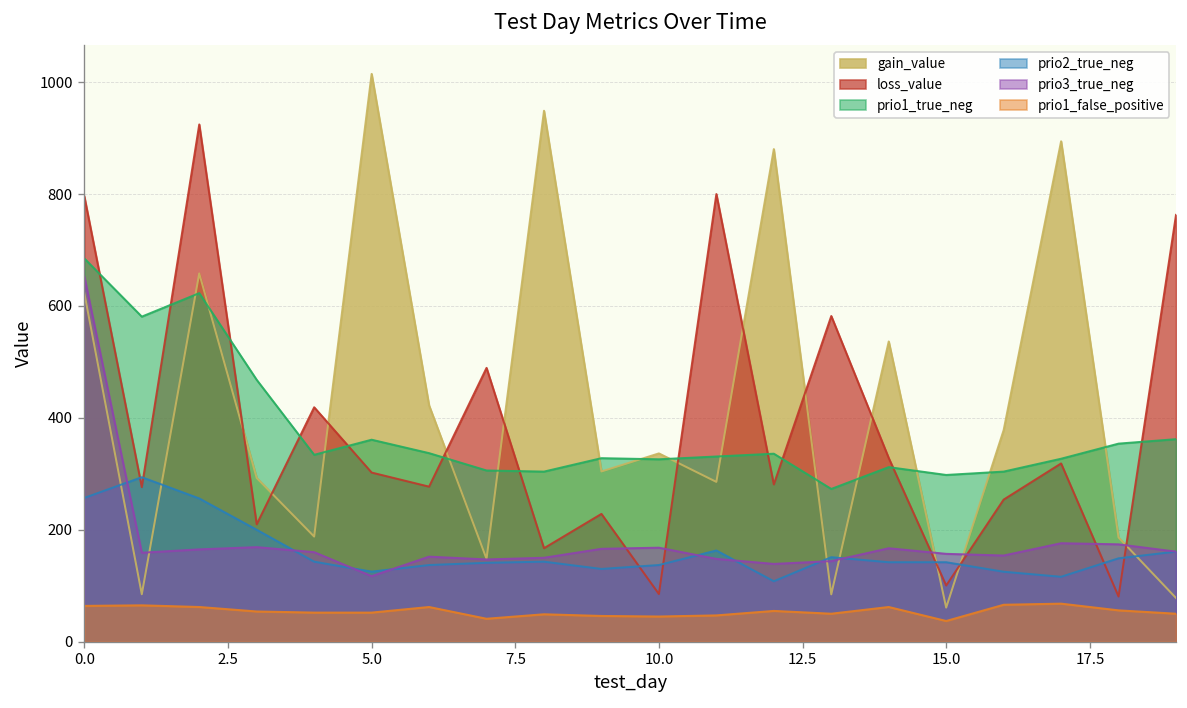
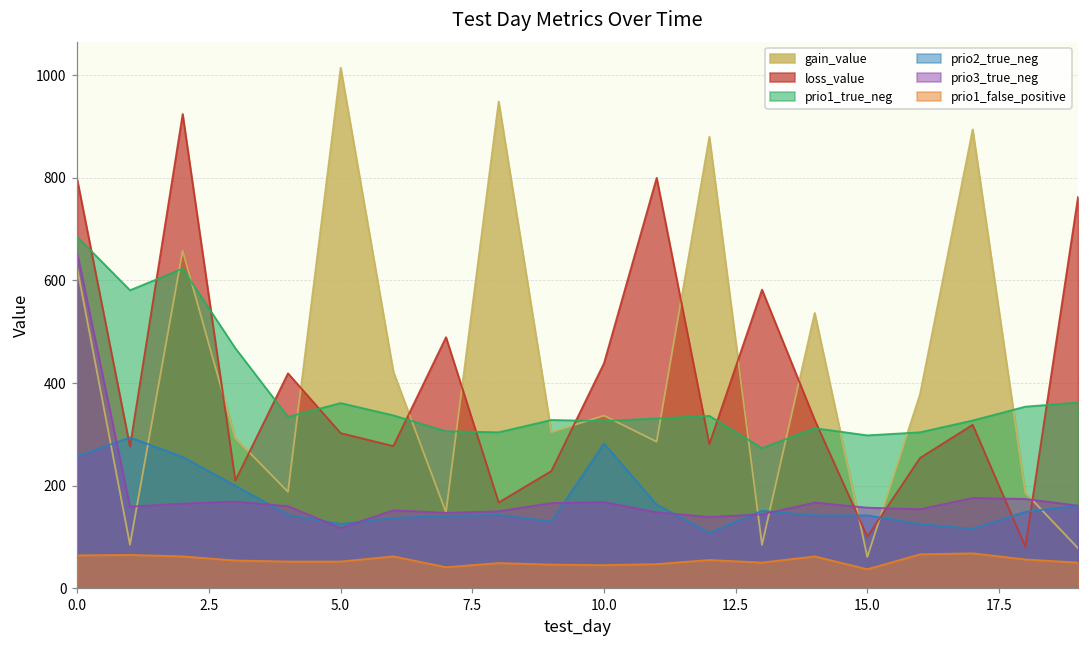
loss_value, 10.0: 90 -> 440
prio2_true_neg, 10.0: 140 -> 280
